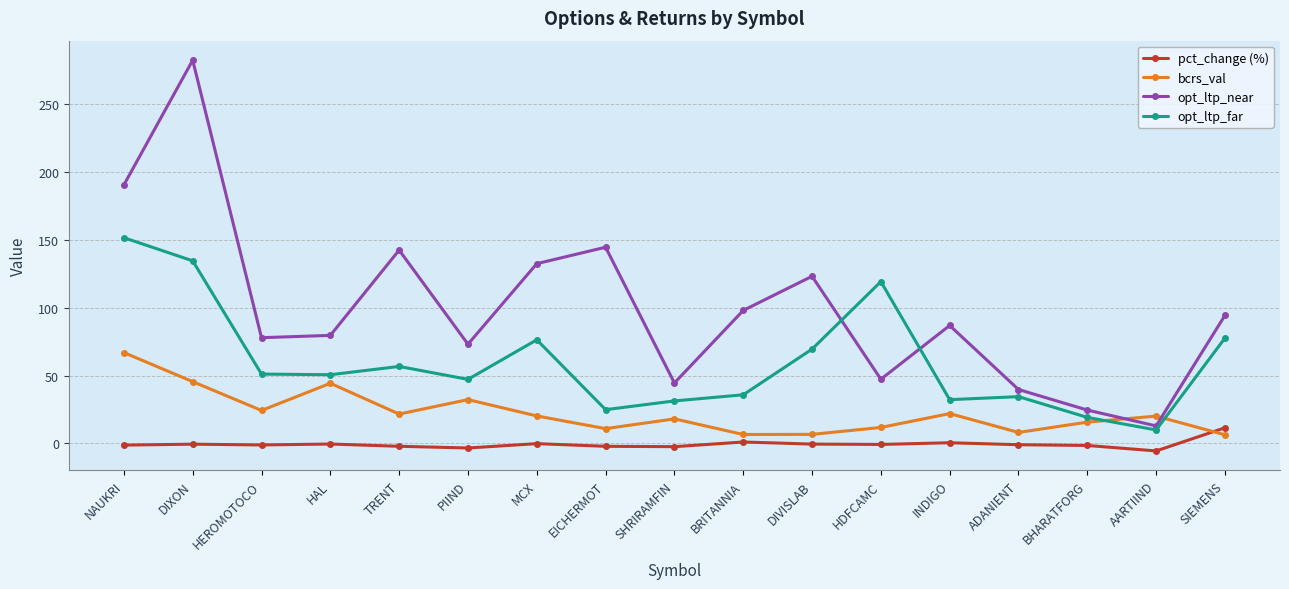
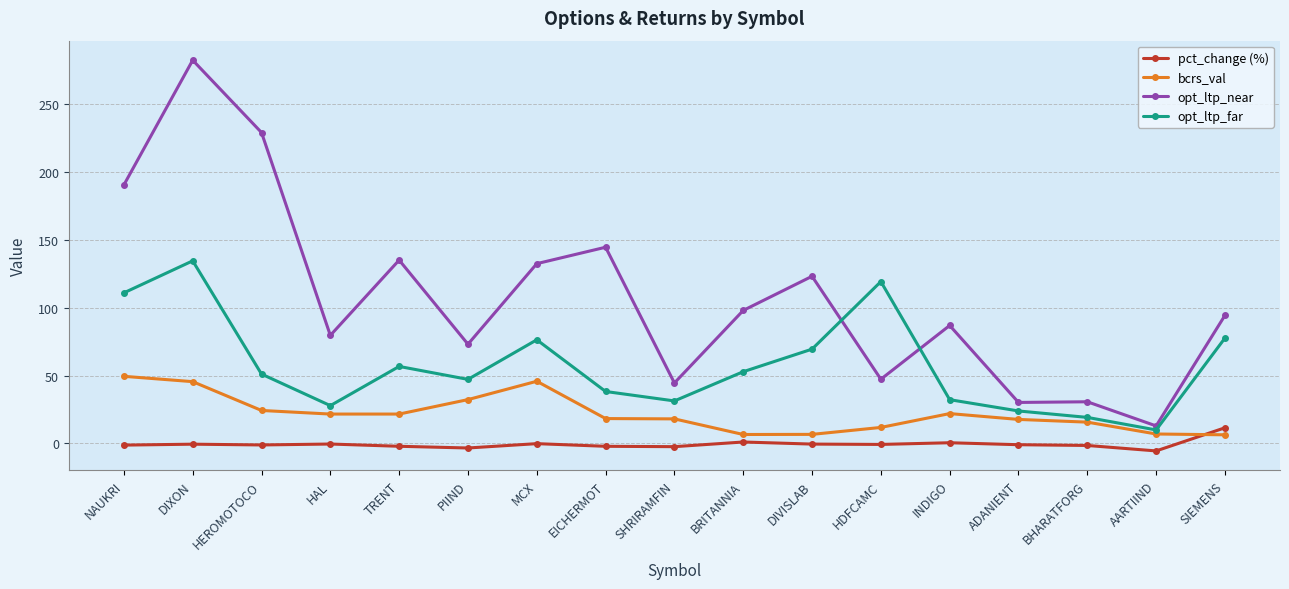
bcrs_val, NAUKRI: 67 -> 49
opt_ltp_far, NAUKRI: 152 -> 111
opt_ltp_near, HEROMOTOCO: 78 -> 229
bcrs_val, HAL: 44 -> 22
opt_ltp_far, HAL: 51 -> 28
opt_ltp_near, TRENT: 142 -> 135
bcrs_val, MCX: 20 -> 46
bcrs_val, EICHERMOT: 11 -> 18
opt_ltp_far, EICHERMOT: 25 -> 38
opt_ltp_far, BRITANNIA: 36 -> 53
bcrs_val, ADANIENT: 8 -> 18
opt_ltp_near, ADANIENT: 40 -> 30
opt_ltp_far, ADANIENT: 34 -> 24
opt_ltp_near, BHARATFORG: 25 -> 31
bcrs_val, AARTIIND: 20 -> 7
